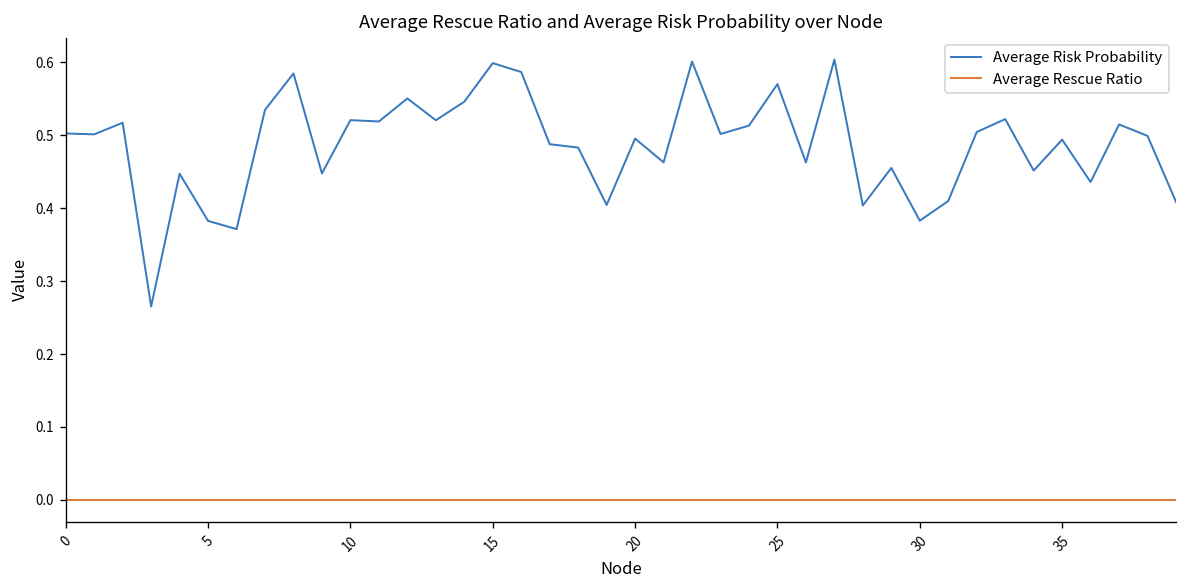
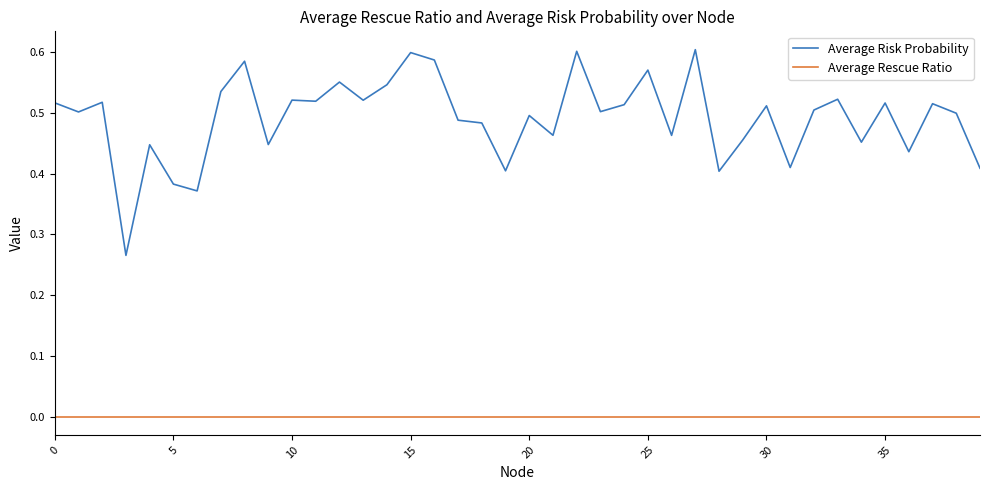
Average Risk Probability, 0: 0.50 -> 0.52
Average Risk Probability, 30: 0.38 -> 0.51
Average Risk Probability, 35: 0.49 -> 0.52
